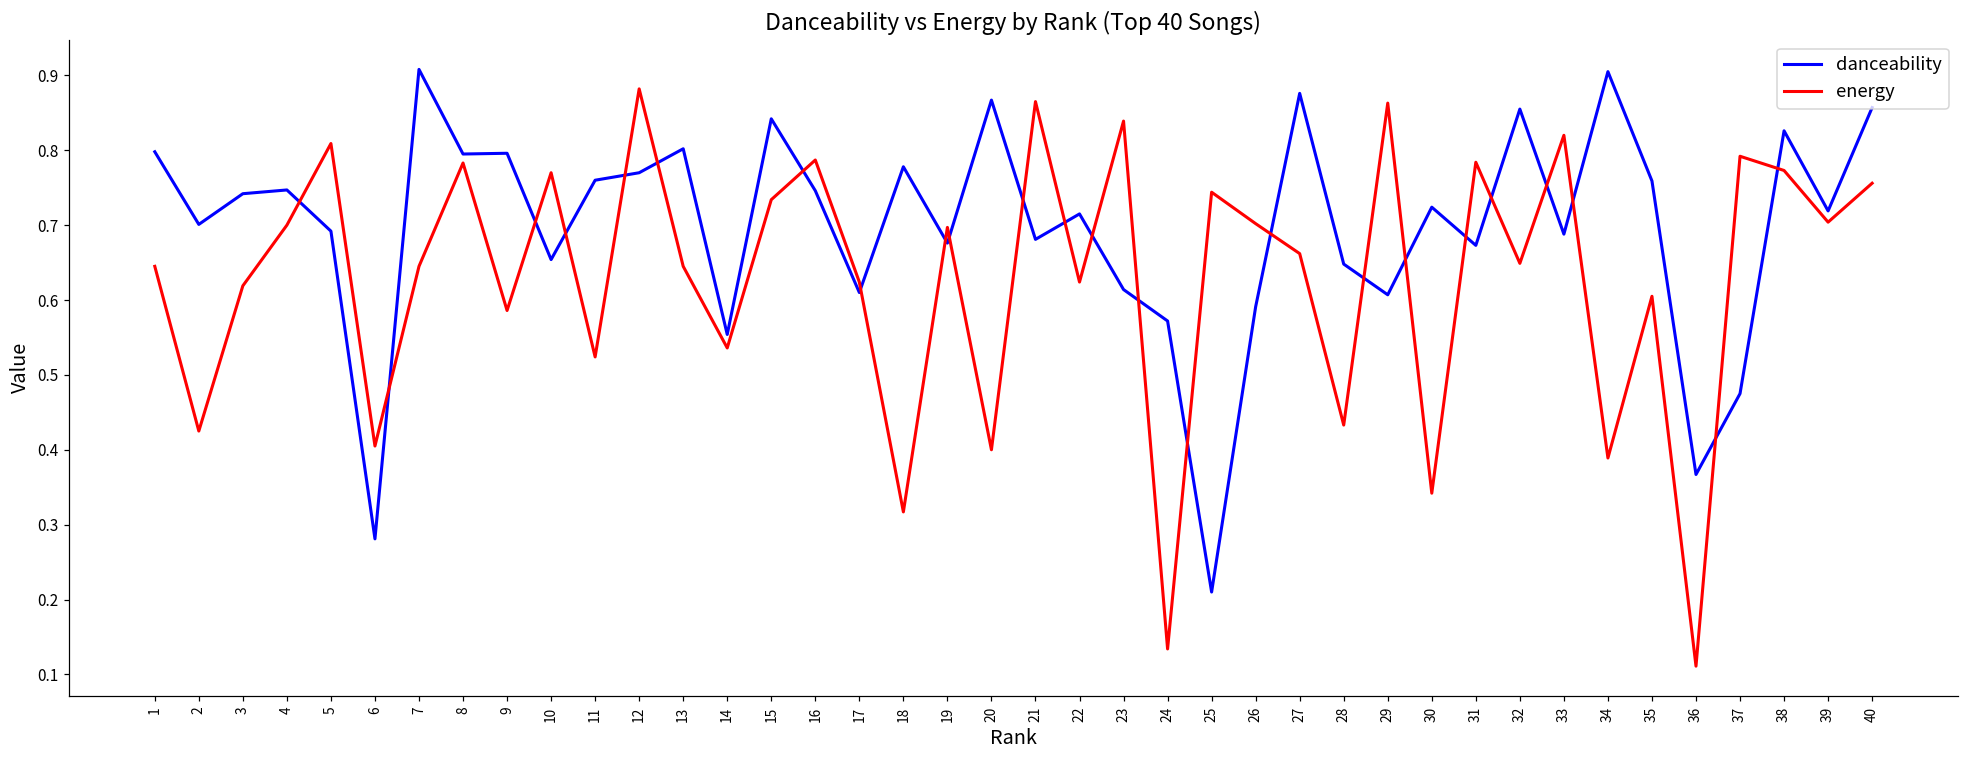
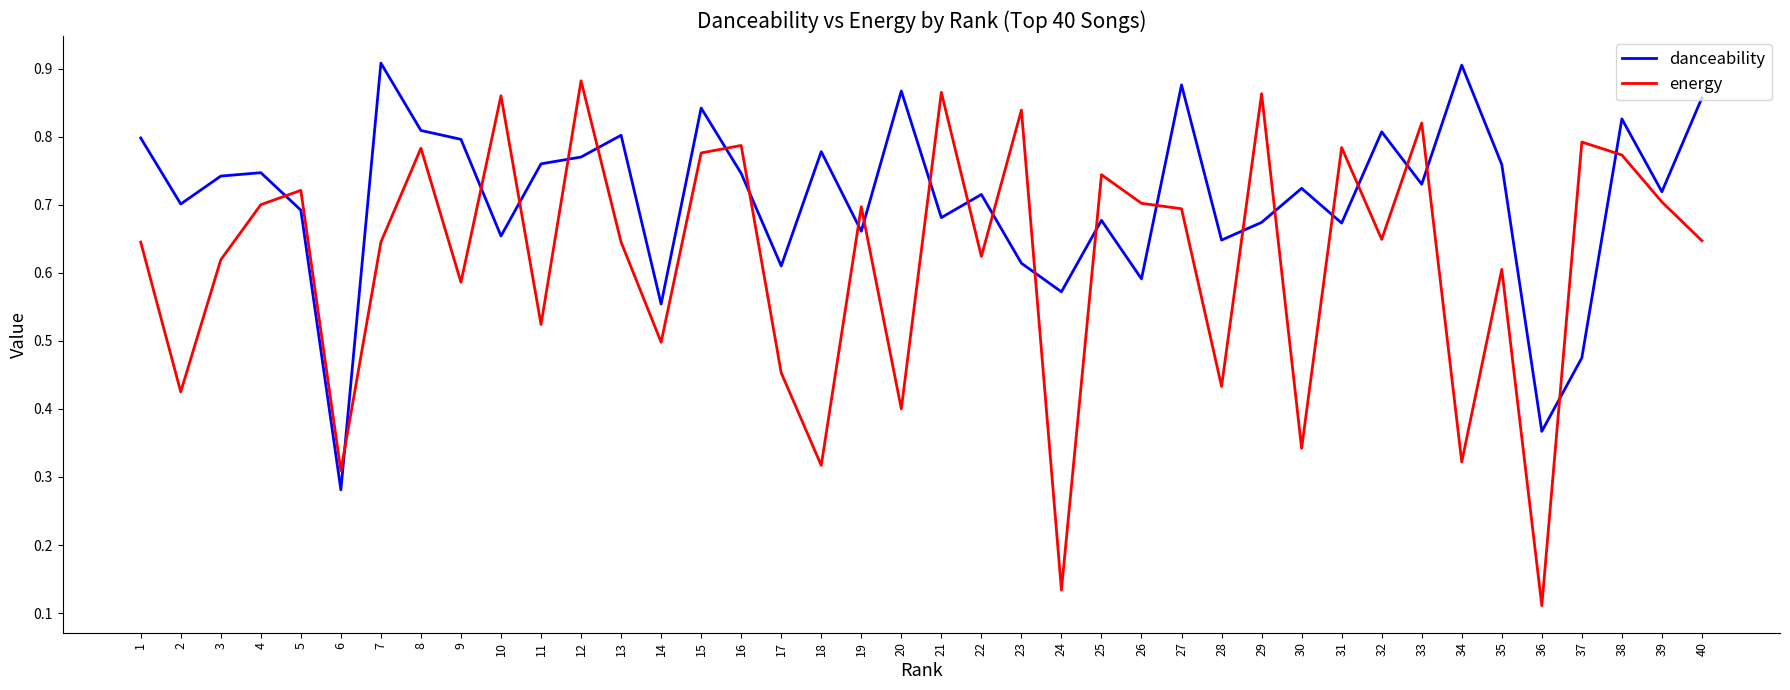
energy, 5: 0.81 -> 0.72
energy, 6: 0.41 -> 0.31
danceability, 8: 0.80 -> 0.81
energy, 10: 0.77 -> 0.86
energy, 14: 0.54 -> 0.50
energy, 15: 0.73 -> 0.78
energy, 17: 0.62 -> 0.45
danceability, 19: 0.68 -> 0.66
danceability, 25: 0.21 -> 0.68
energy, 27: 0.66 -> 0.69
danceability, 29: 0.61 -> 0.67
danceability, 32: 0.86 -> 0.81
danceability, 33: 0.69 -> 0.73
energy, 34: 0.39 -> 0.32
energy, 40: 0.76 -> 0.65
